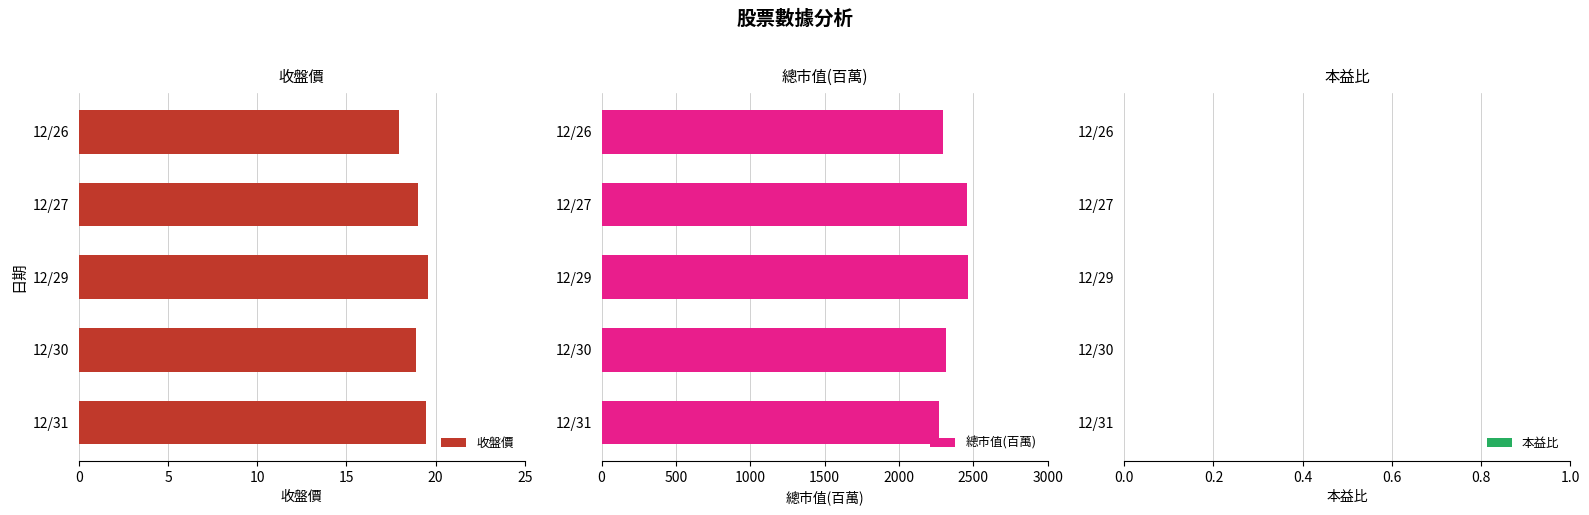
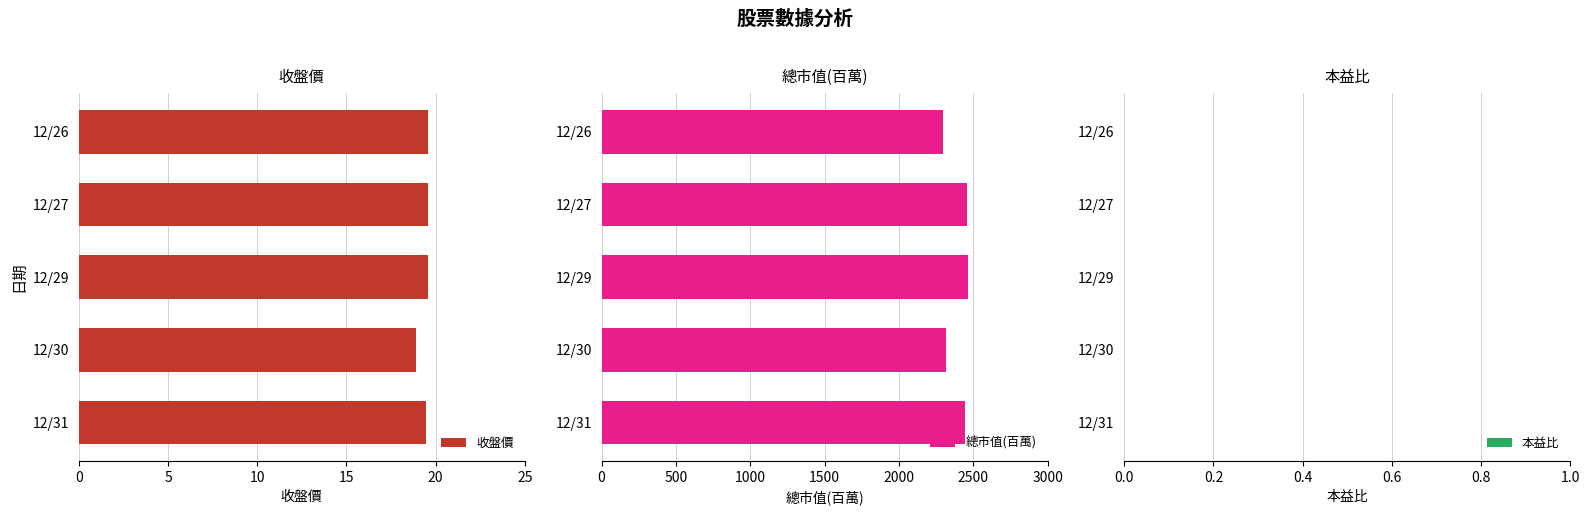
收盤價, 12/26: 18.0 -> 19.6
收盤價, 12/27: 19.0 -> 19.6
總市值(百萬), 12/31: 2270 -> 2450
